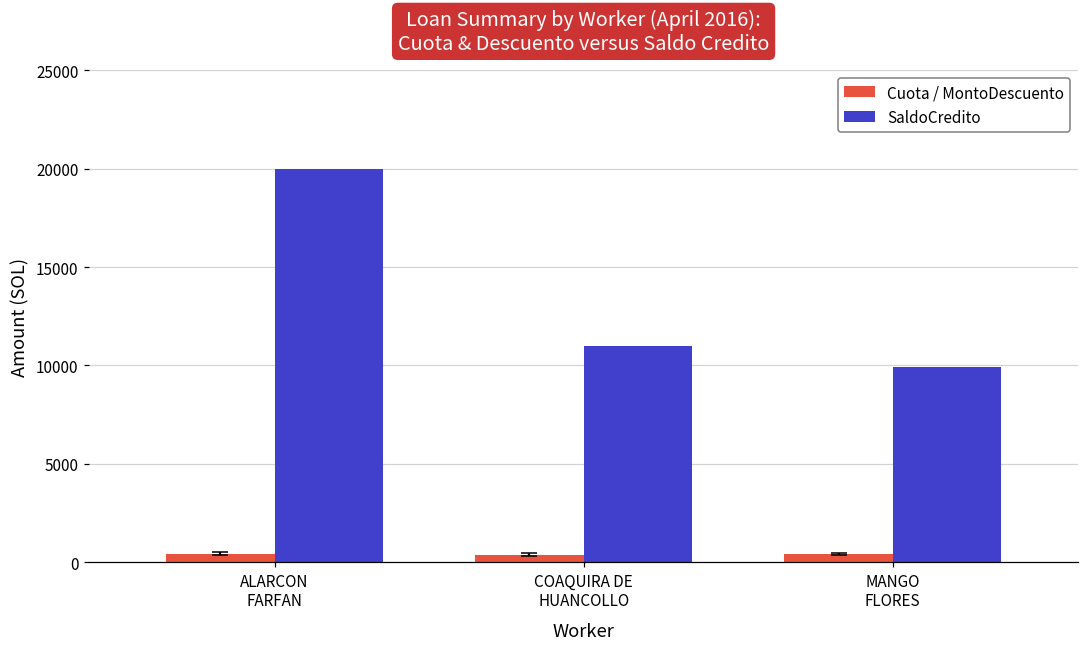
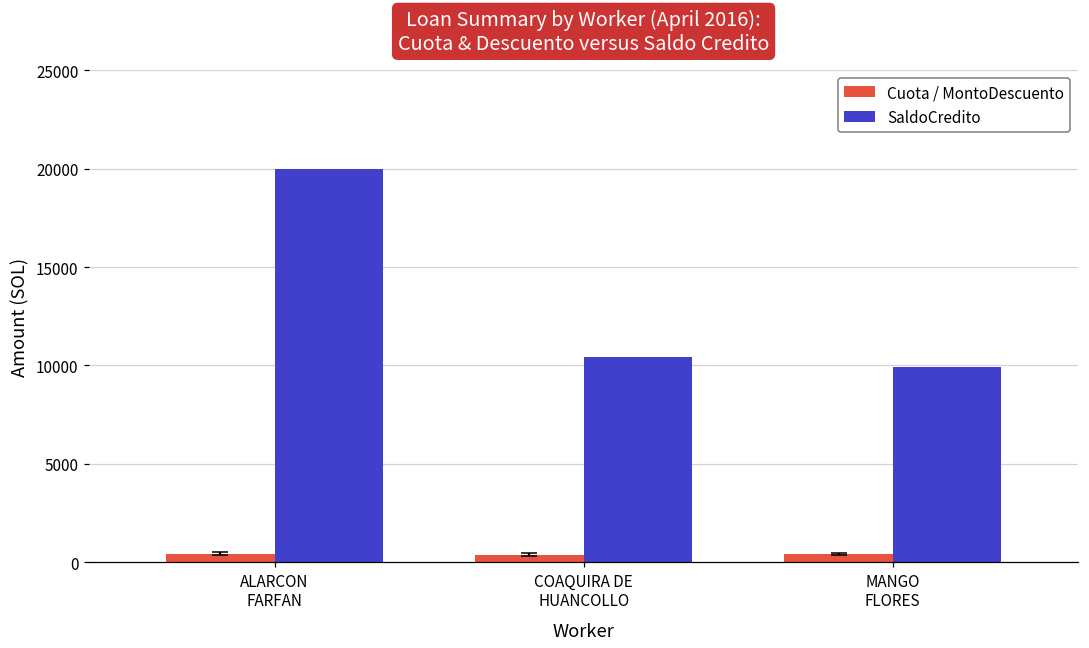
SaldoCredito, COAQUIRA DE HUANCOLLO: 11000 -> 10400
